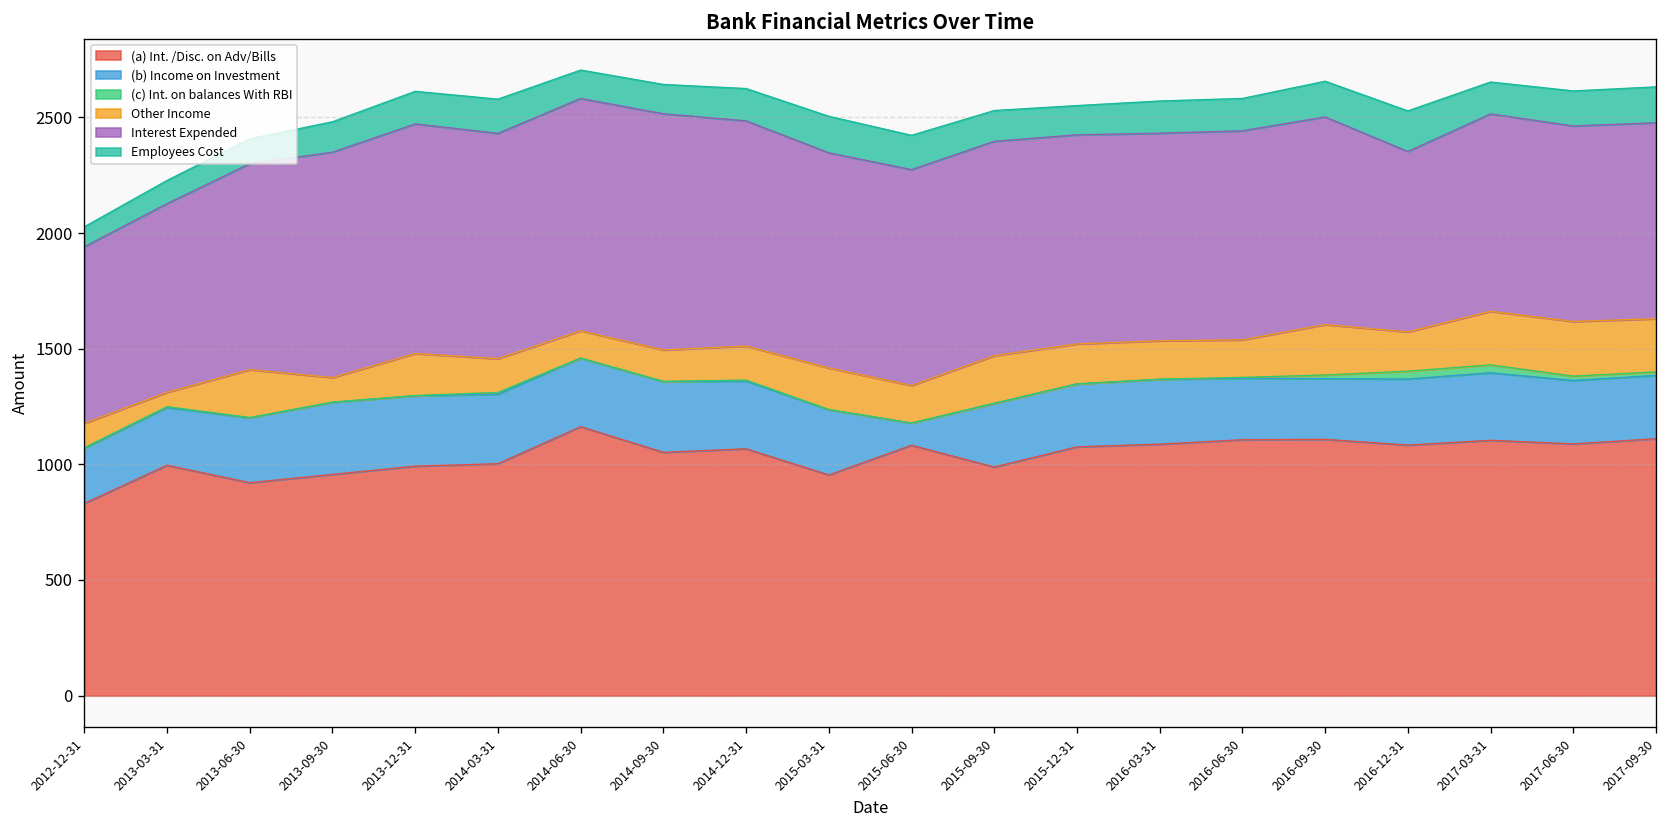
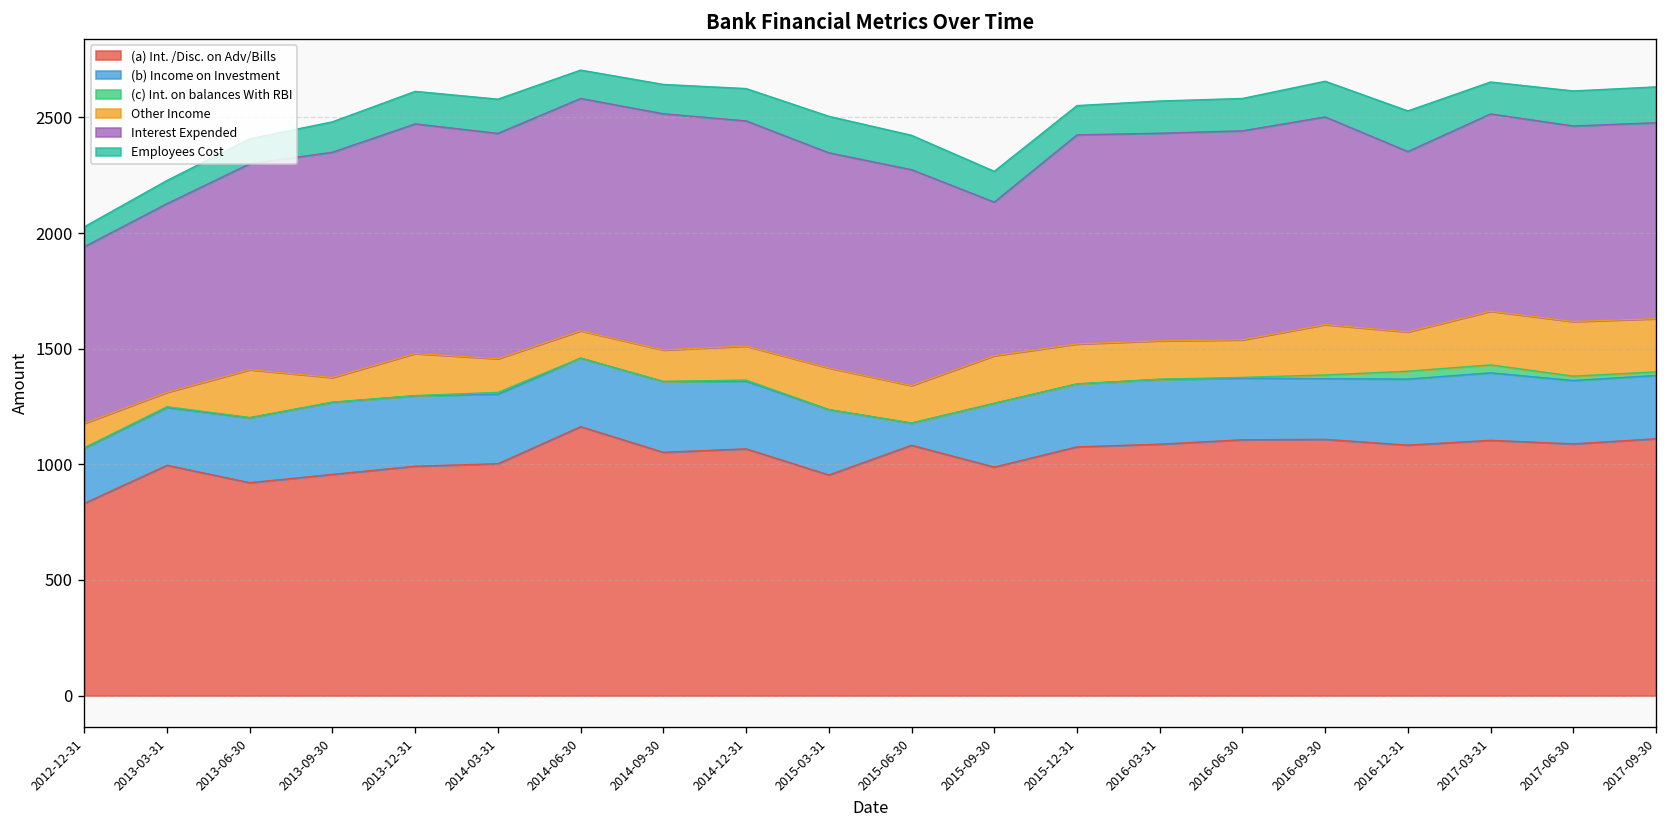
Interest Expended, 2015-09-30: 930 -> 660
